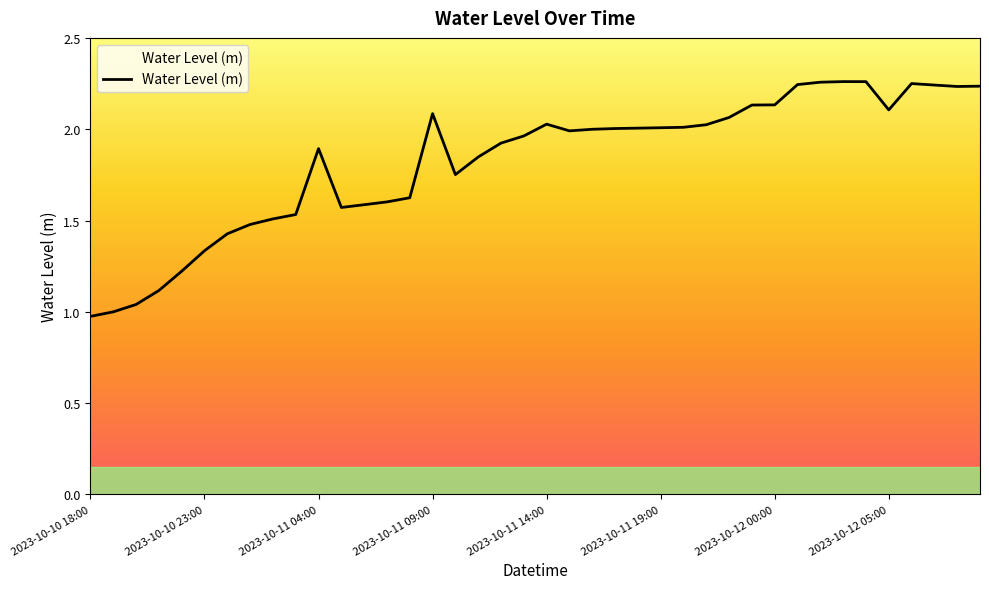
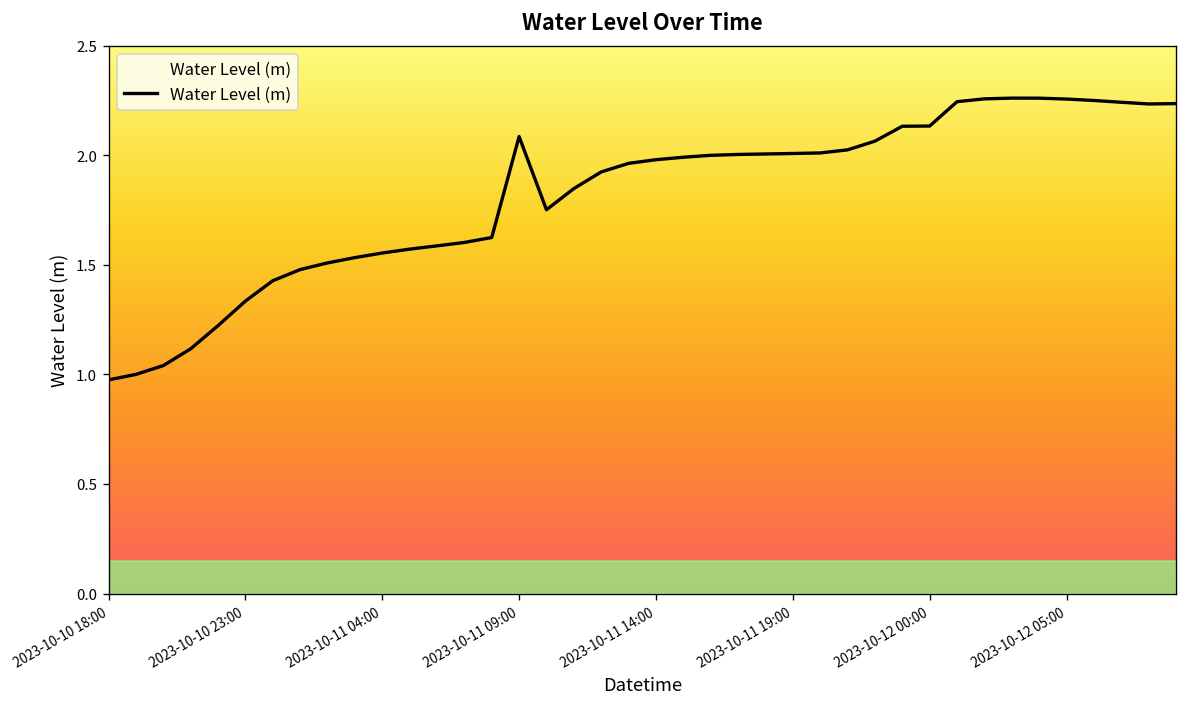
2023-10-11 04:00: 1.89 -> 1.55
2023-10-11 14:00: 2.03 -> 1.98
2023-10-12 05:00: 2.11 -> 2.26
